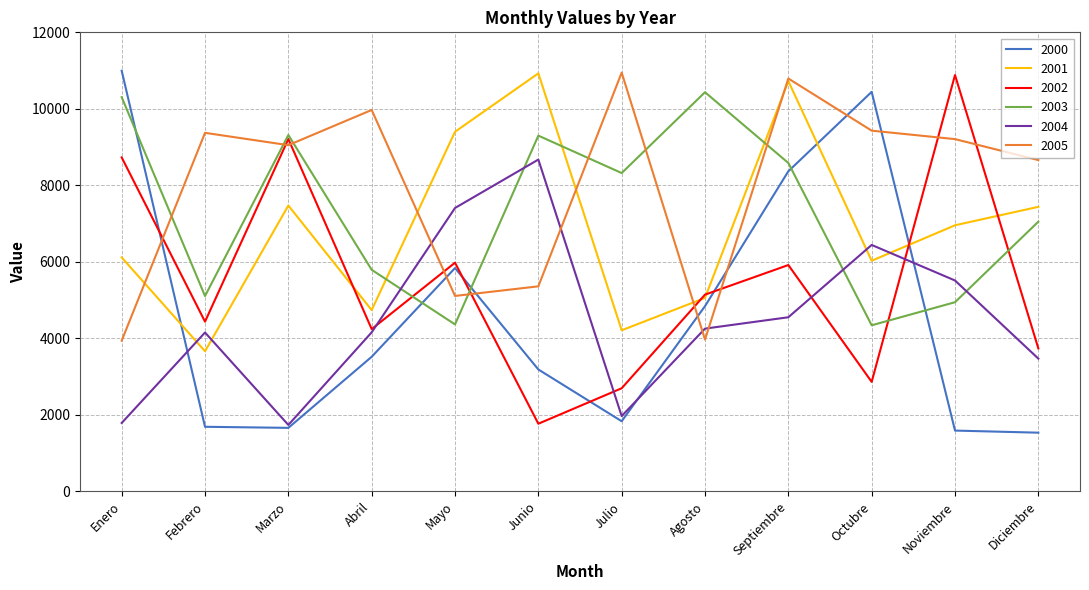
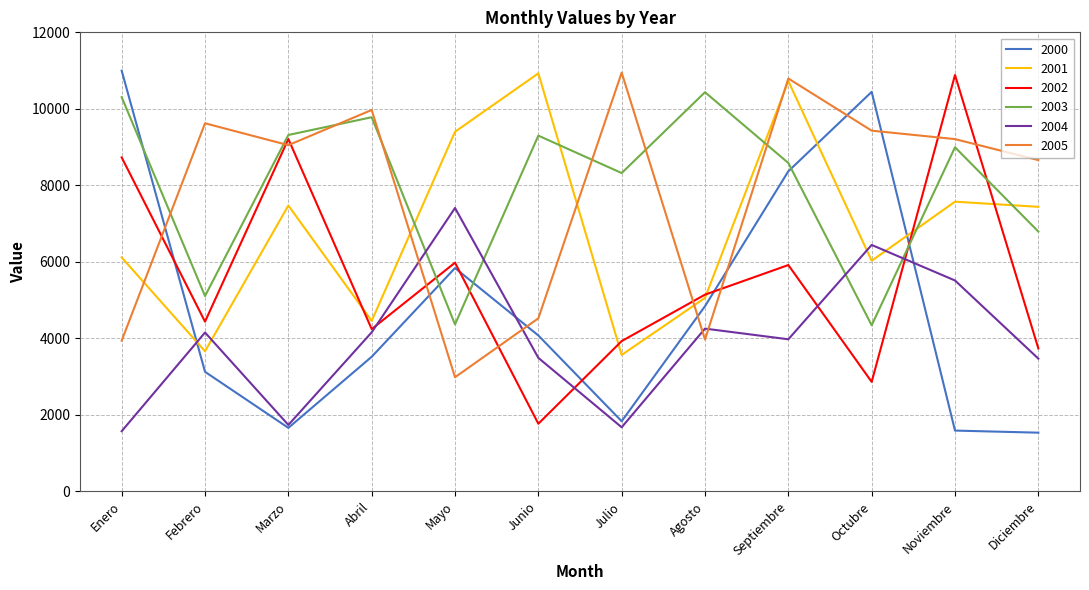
2004, Enero: 1800 -> 1600
2000, Febrero: 1700 -> 3100
2005, Febrero: 9400 -> 9600
2001, Abril: 4700 -> 4500
2003, Abril: 5800 -> 9800
2005, Mayo: 5100 -> 3000
2000, Junio: 3200 -> 4100
2004, Junio: 8700 -> 3500
2005, Junio: 5400 -> 4500
2001, Julio: 4200 -> 3600
2002, Julio: 2700 -> 3900
2004, Julio: 2000 -> 1700
2004, Septiembre: 4600 -> 4000
2001, Noviembre: 7000 -> 7600
2003, Noviembre: 4900 -> 9000
2003, Diciembre: 7100 -> 6800
